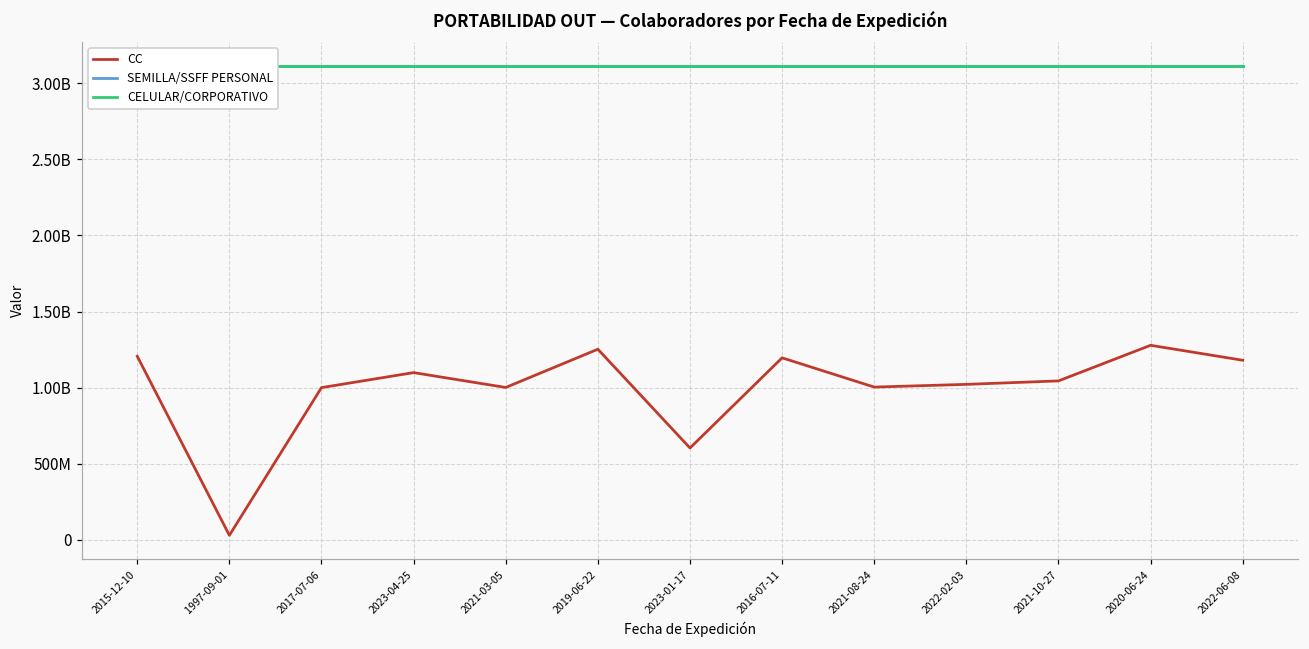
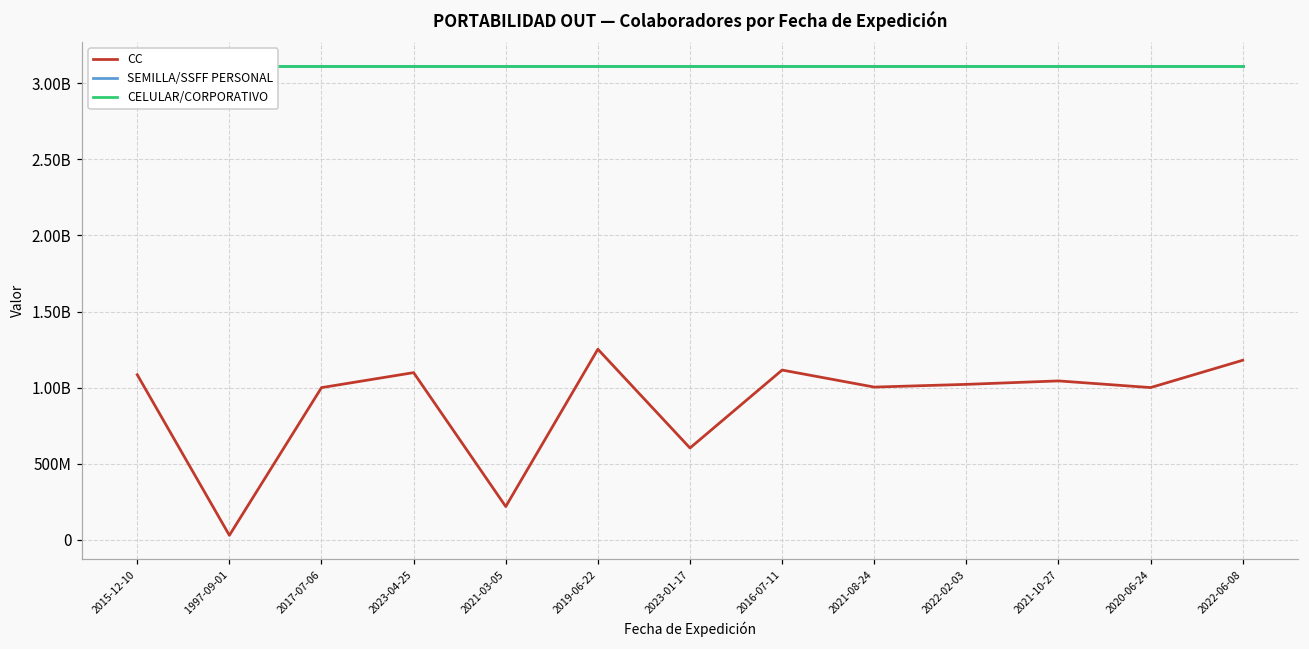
CC, 2015-12-10: 1210000000 -> 1090000000
CC, 2021-03-05: 1000000000 -> 220000000
CC, 2016-07-11: 1200000000 -> 1120000000
CC, 2020-06-24: 1280000000 -> 1000000000
